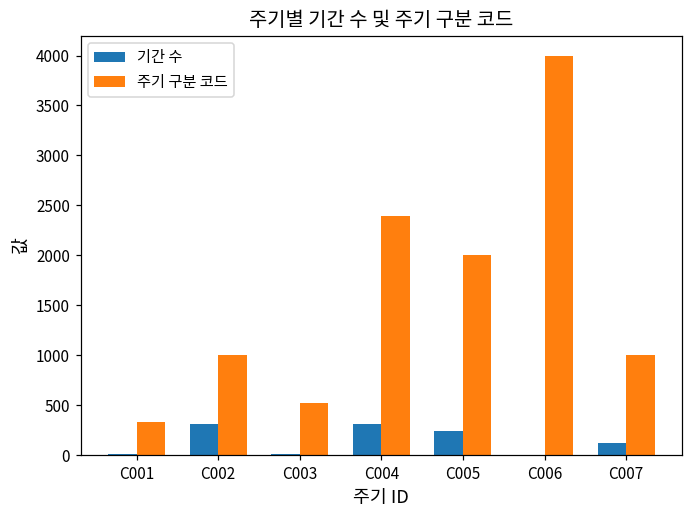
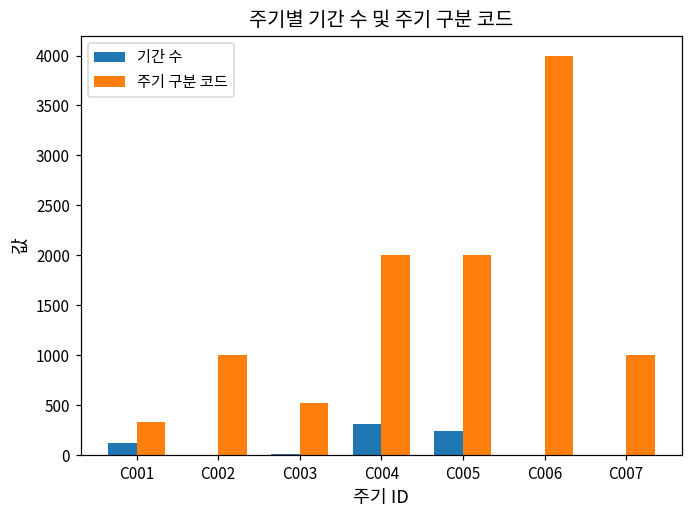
기간 수, C001: 0 -> 100
기간 수, C002: 300 -> 0
주기 구분 코드, C004: 2400 -> 2000
기간 수, C007: 100 -> 0
